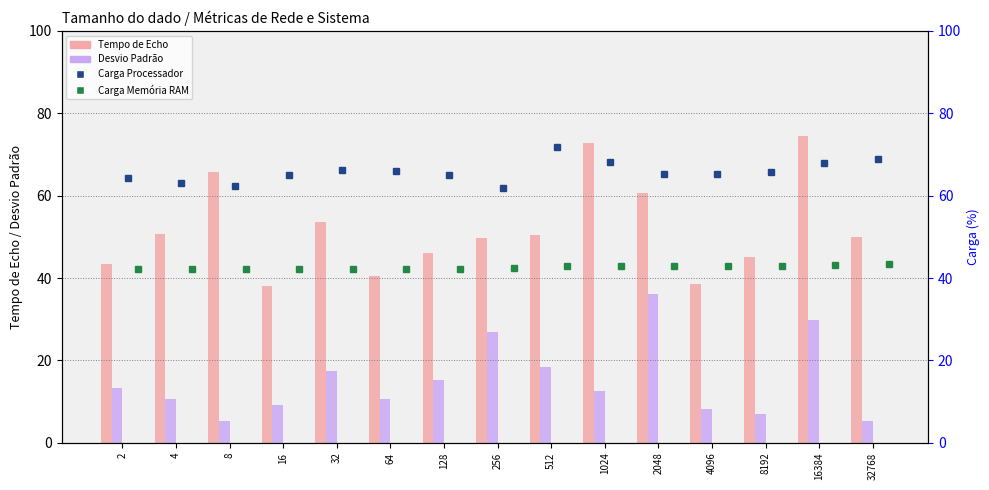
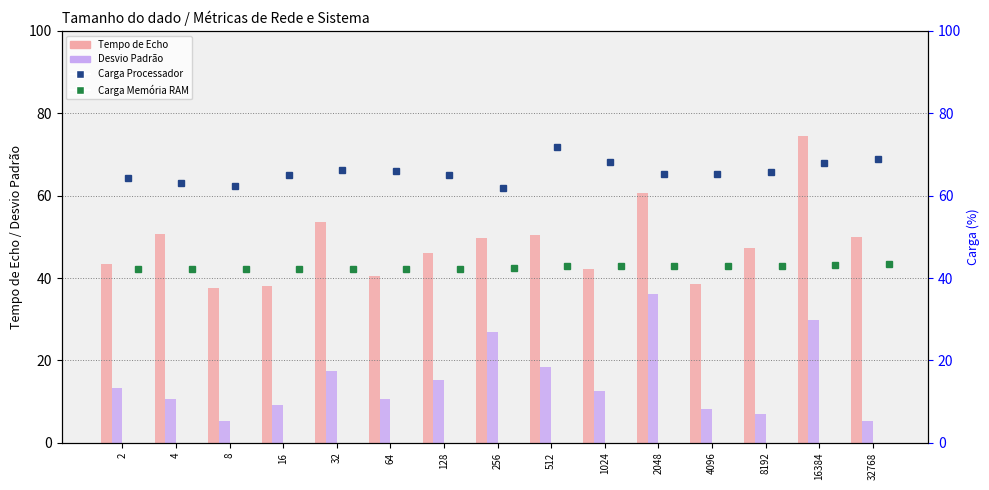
Tempo de Echo, 8: 66 -> 38
Tempo de Echo, 1024: 73 -> 42
Tempo de Echo, 8192: 45 -> 47
